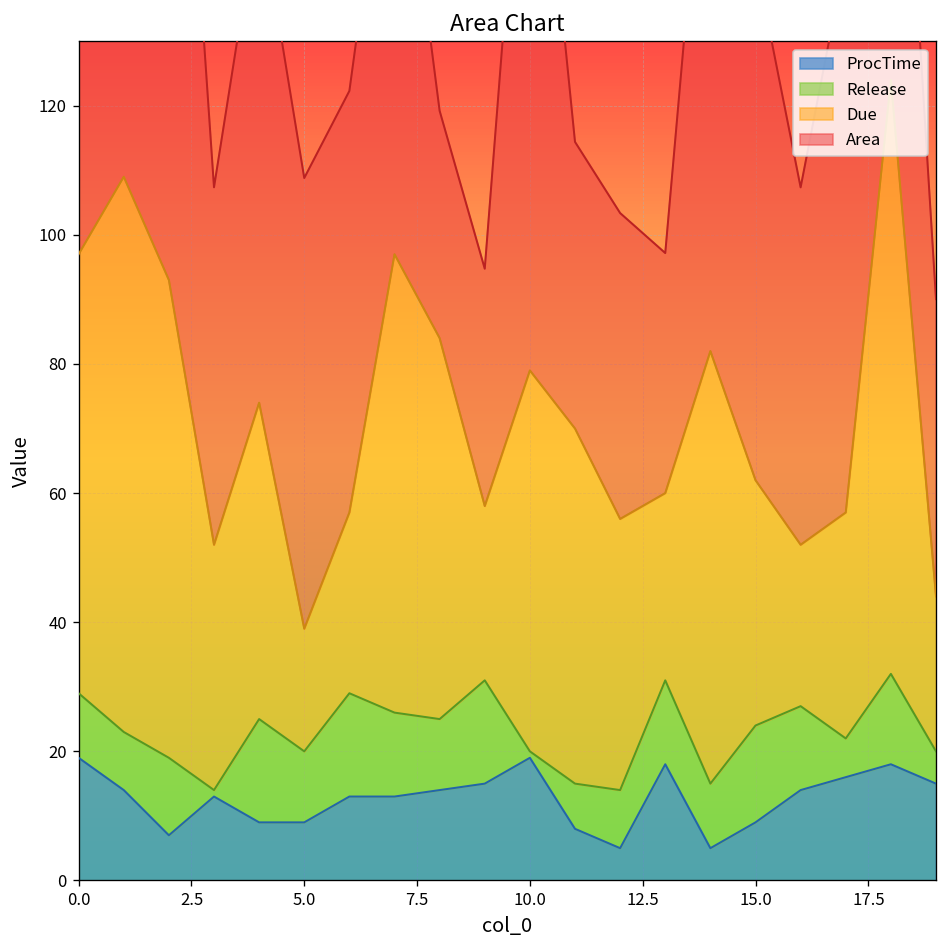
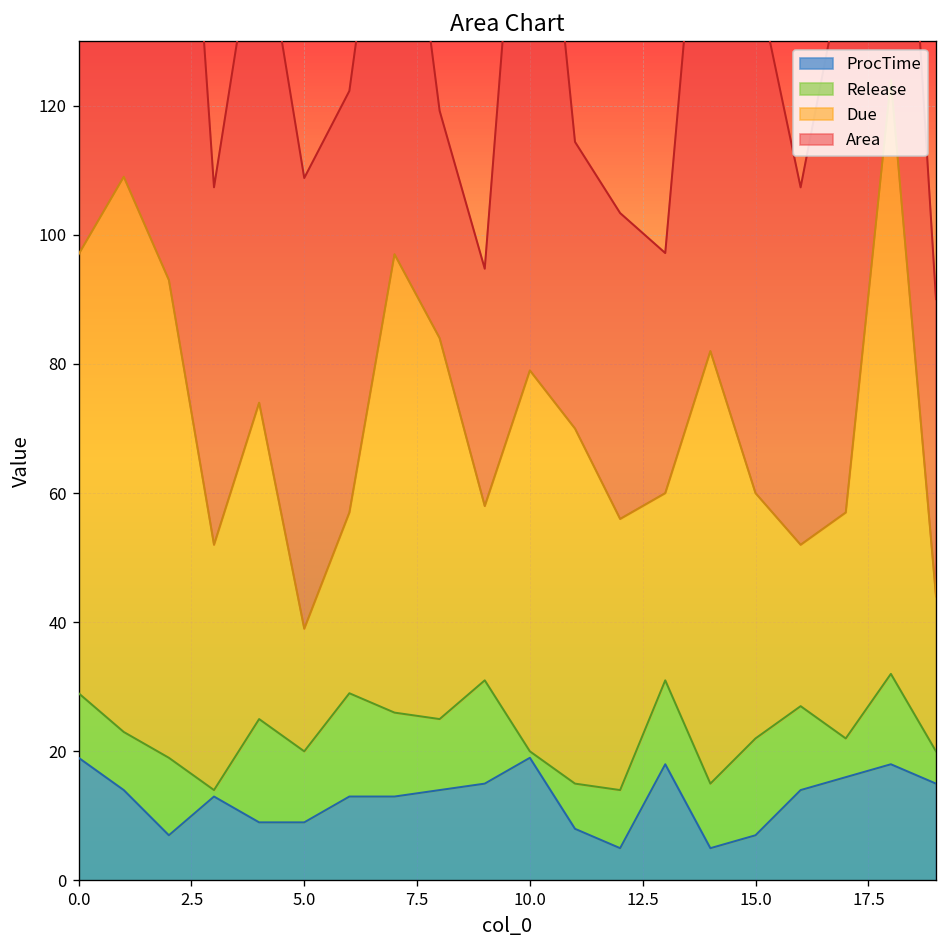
ProcTime, 15.0: 9 -> 7
